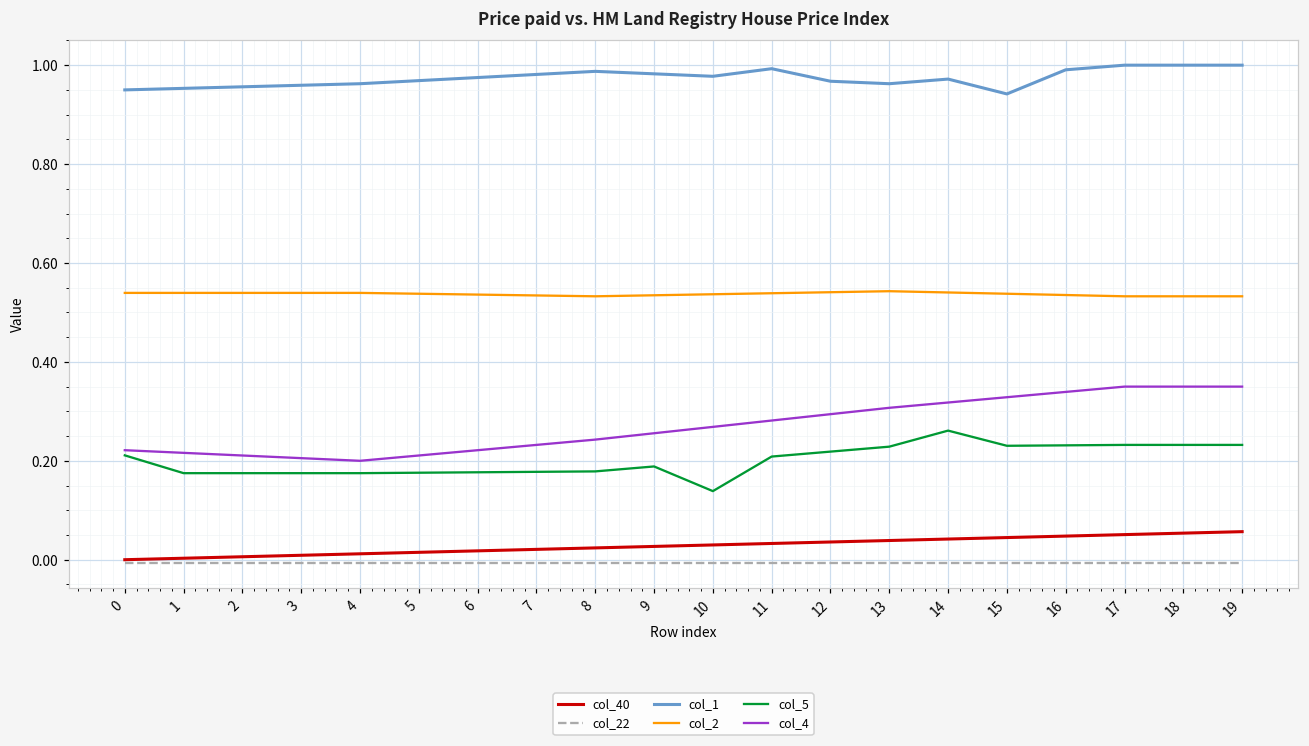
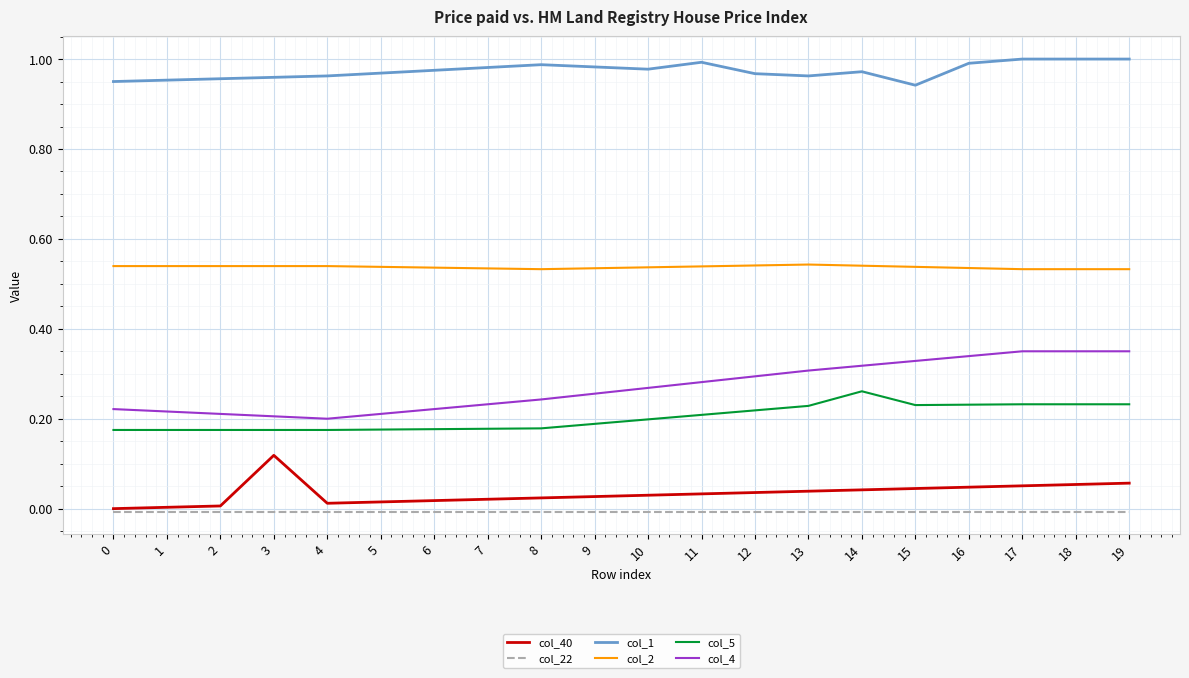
col_5, 0: 0.21 -> 0.18
col_40, 3: 0.01 -> 0.12
col_5, 10: 0.14 -> 0.20
